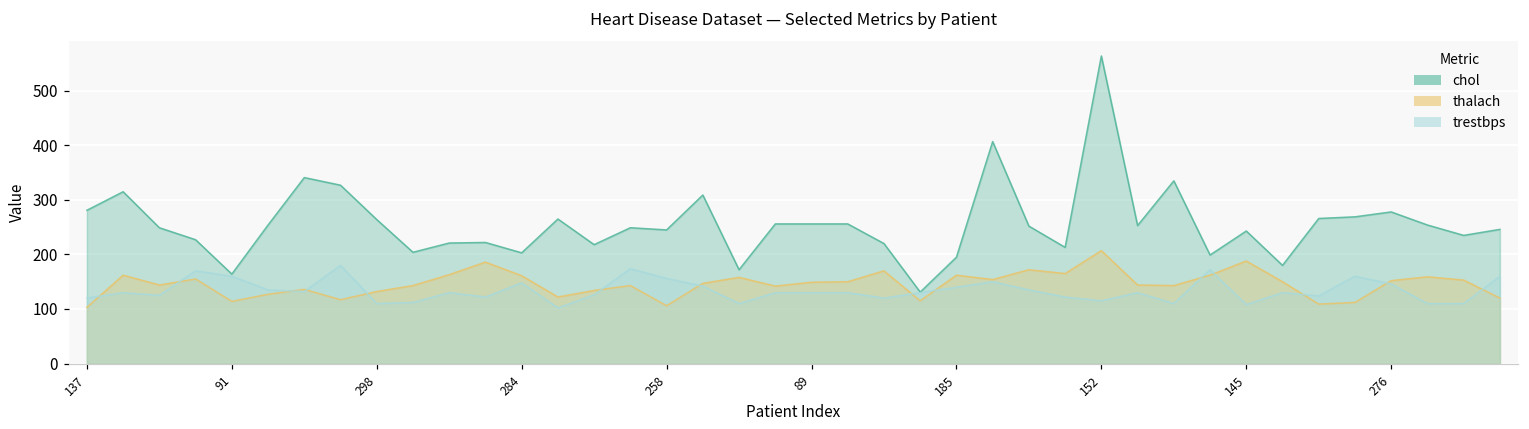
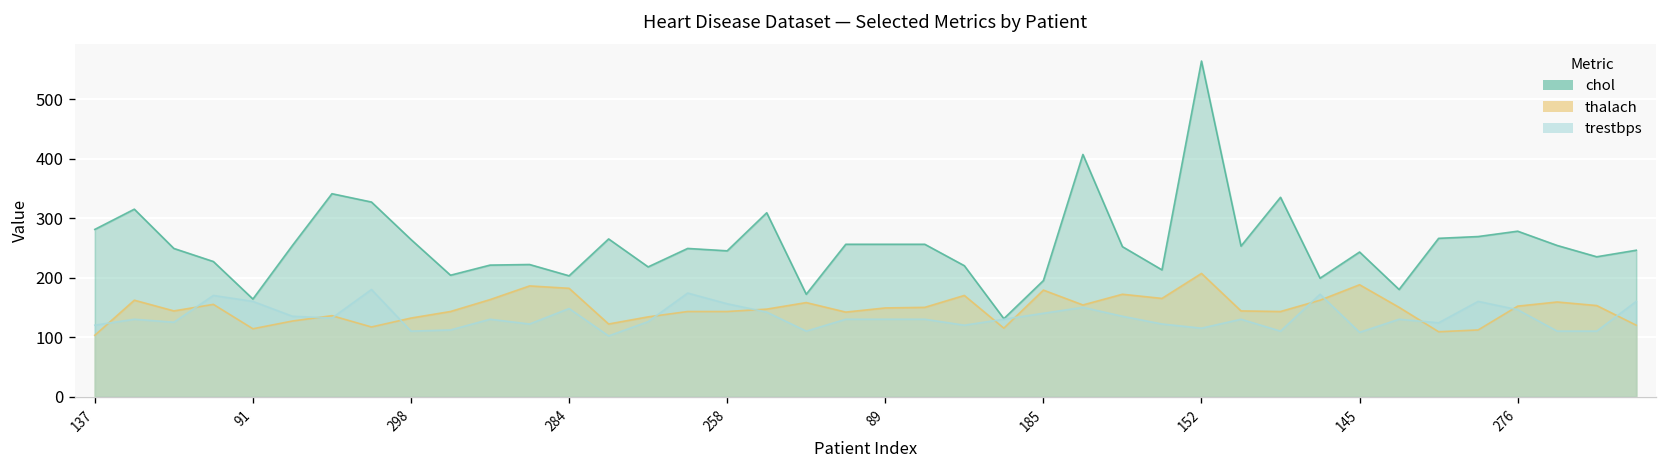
thalach, 284: 160 -> 180
thalach, 258: 110 -> 140
thalach, 185: 160 -> 180
